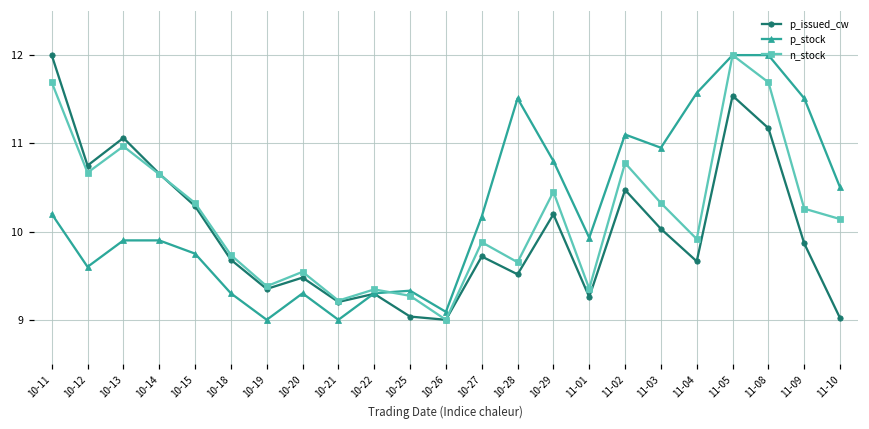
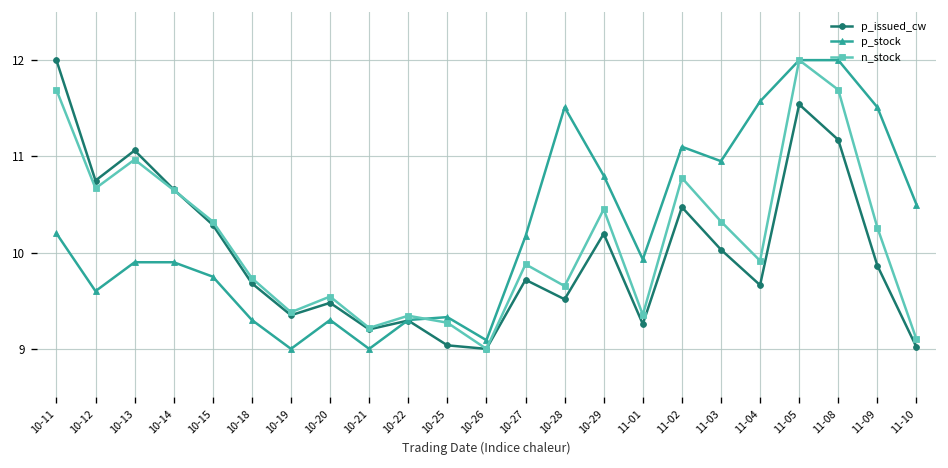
n_stock, 11-10: 10.1 -> 9.1
